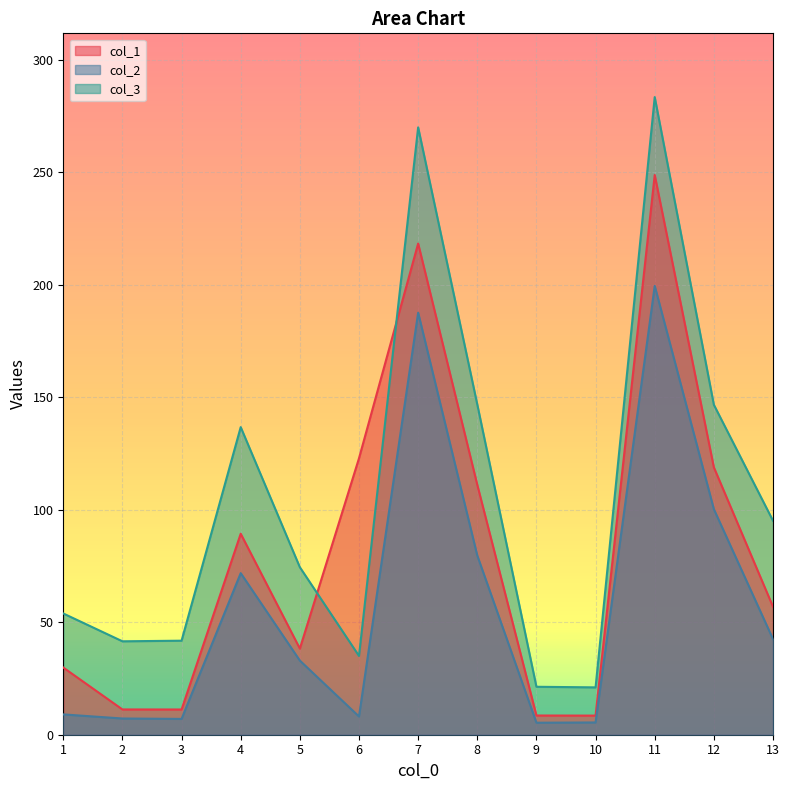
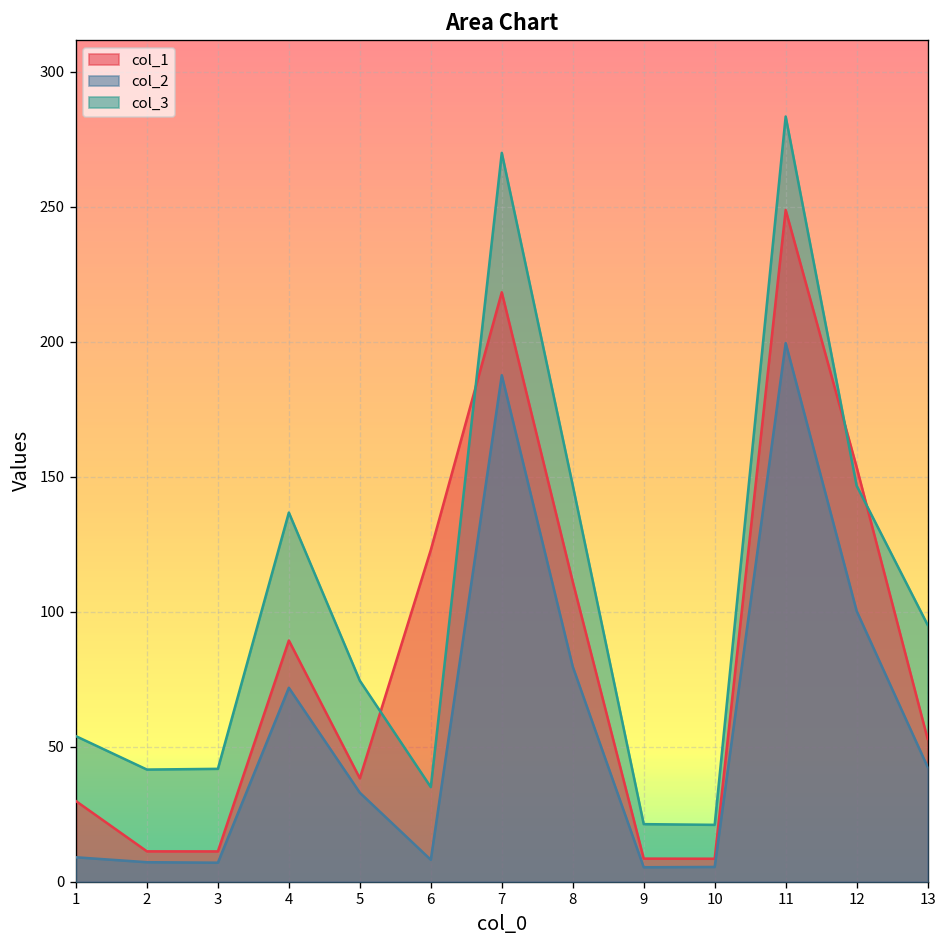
col_1, 12: 119 -> 154
col_1, 13: 57 -> 53
